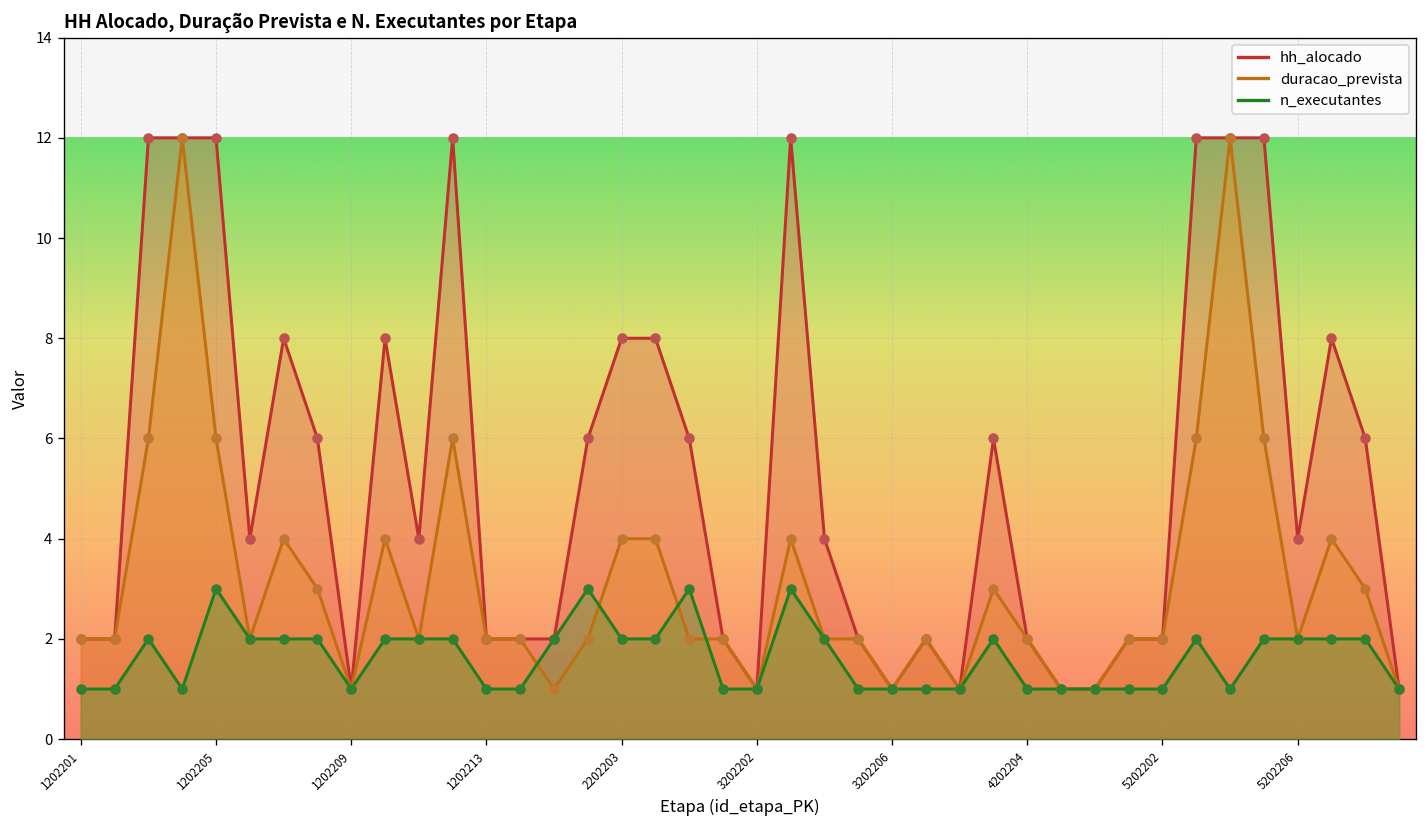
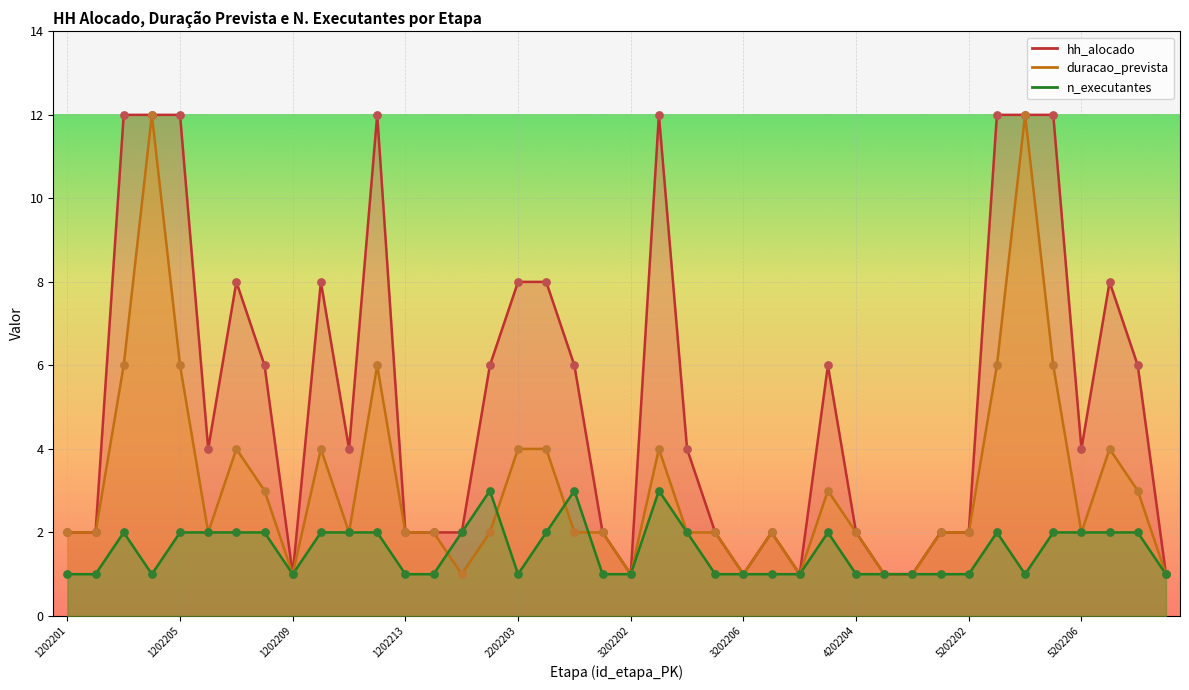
n_executantes, 1202205: 3 -> 2
n_executantes, 2202203: 2 -> 1
